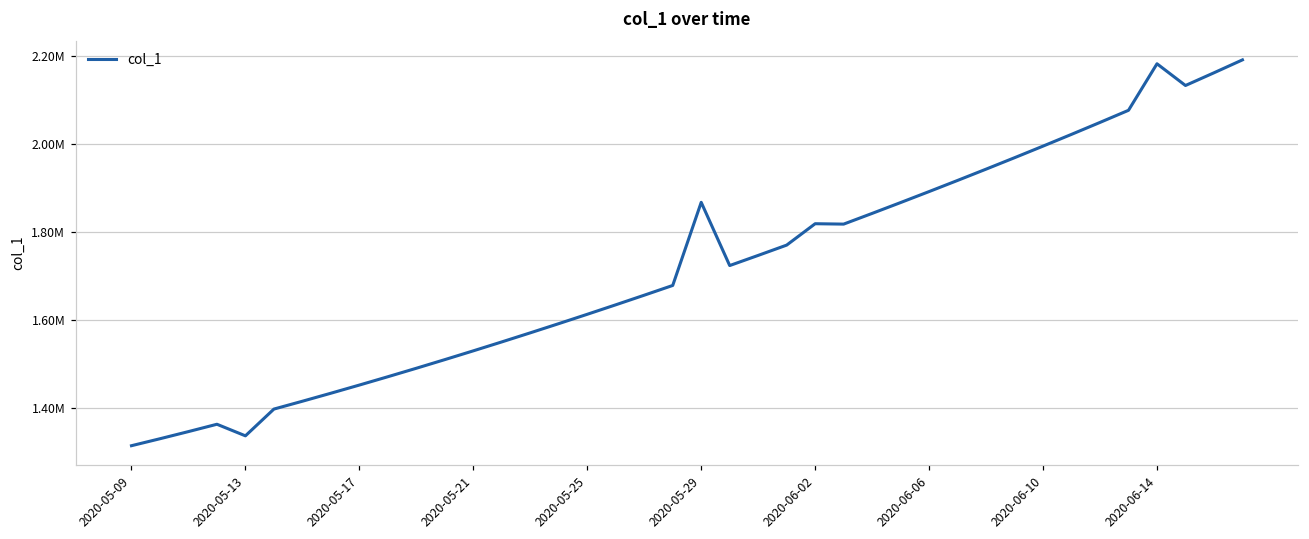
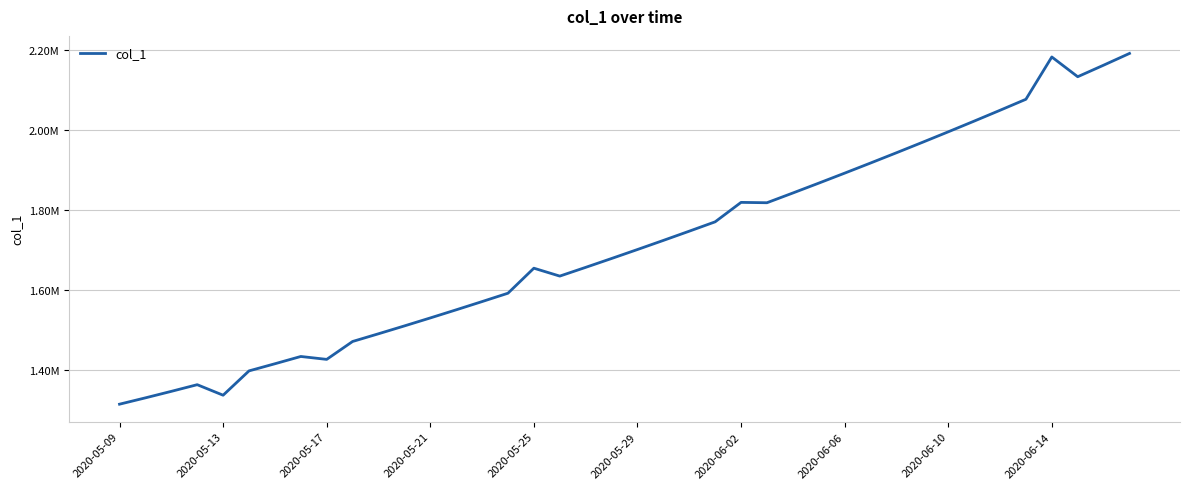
2020-05-17: 1450000 -> 1430000
2020-05-25: 1610000 -> 1660000
2020-05-29: 1870000 -> 1700000
